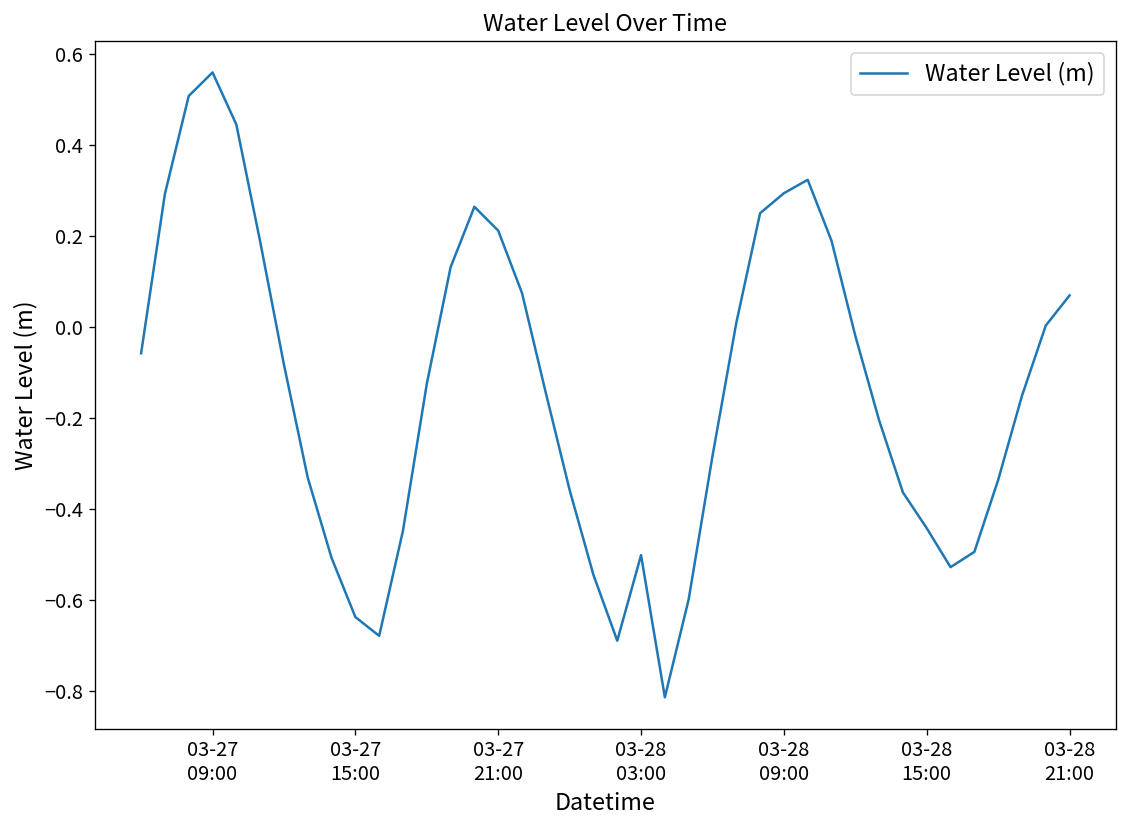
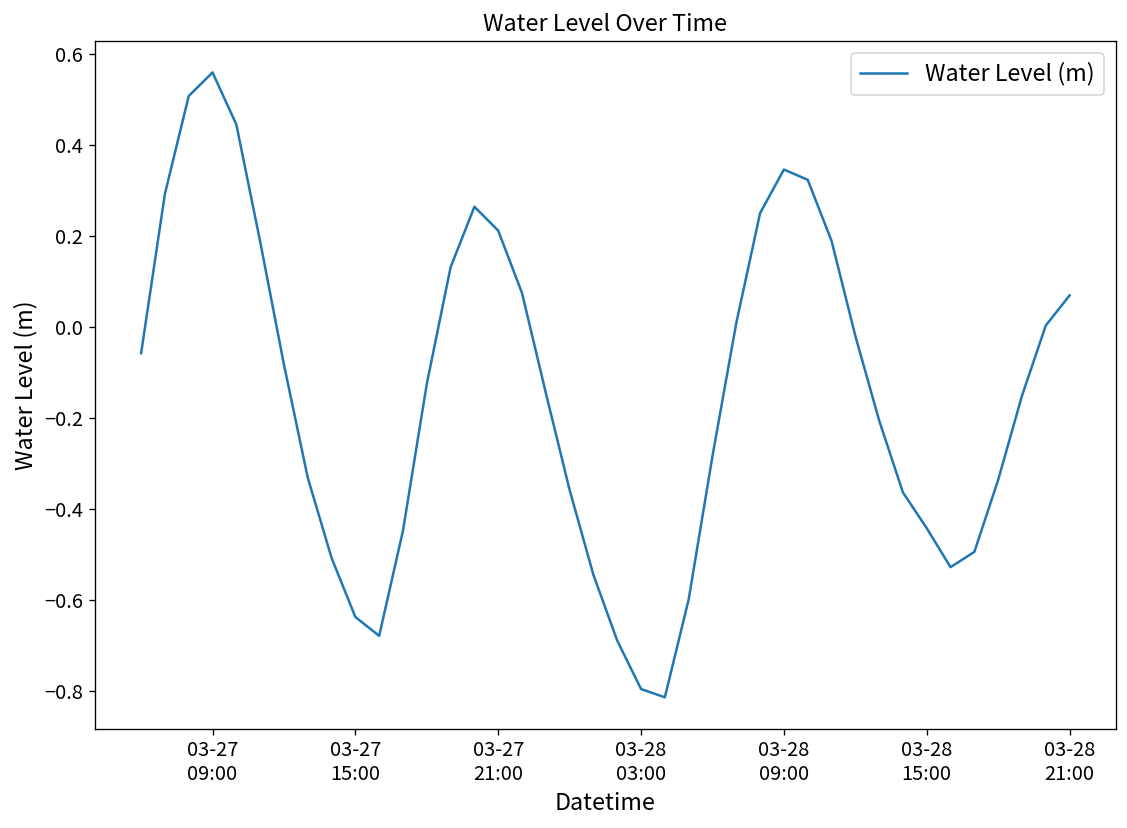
03-28 03:00: -0.50 -> -0.79
03-28 09:00: 0.29 -> 0.35
